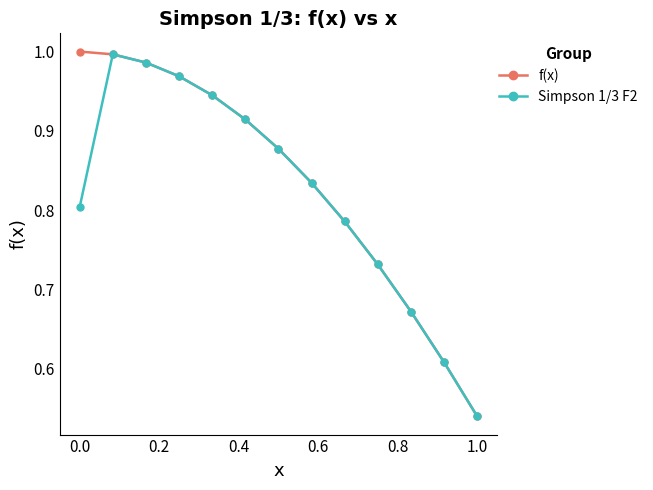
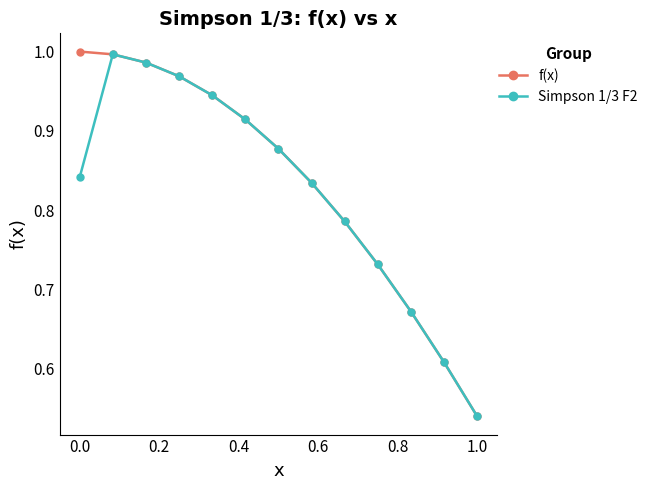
Simpson 1/3 F2, 0.0: 0.80 -> 0.84
